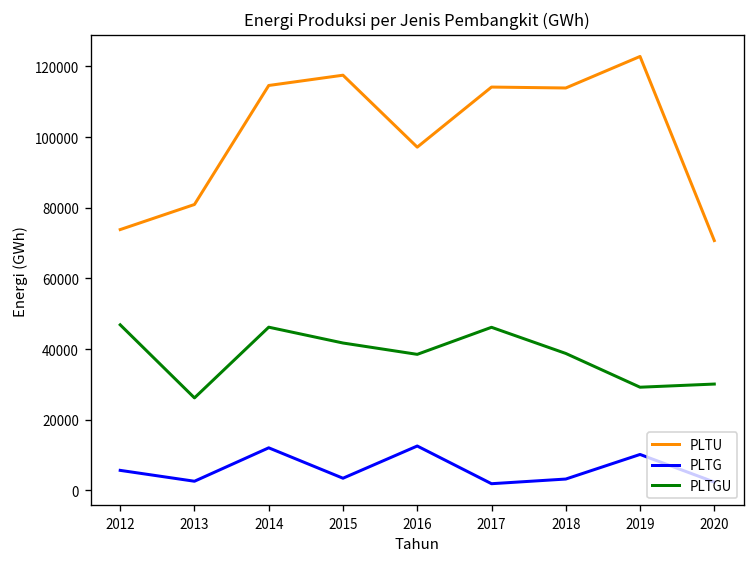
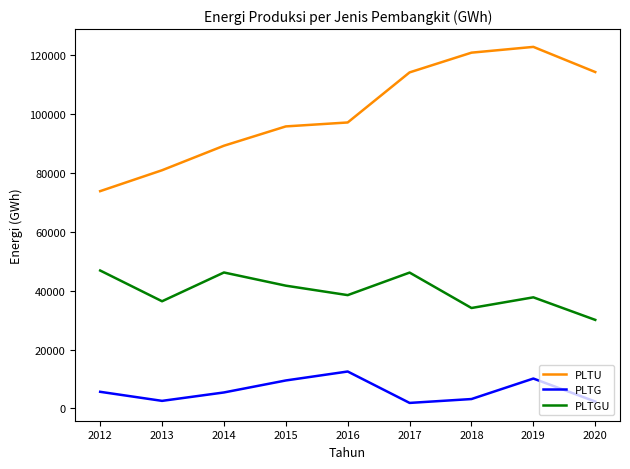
PLTGU, 2013: 26000 -> 36000
PLTU, 2014: 115000 -> 89000
PLTG, 2014: 12000 -> 5000
PLTU, 2015: 118000 -> 96000
PLTG, 2015: 3000 -> 10000
PLTU, 2018: 114000 -> 121000
PLTGU, 2018: 39000 -> 34000
PLTGU, 2019: 29000 -> 38000
PLTU, 2020: 71000 -> 114000
